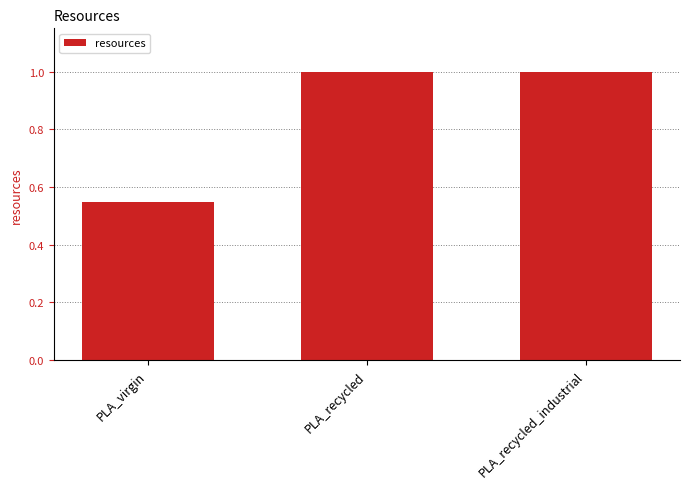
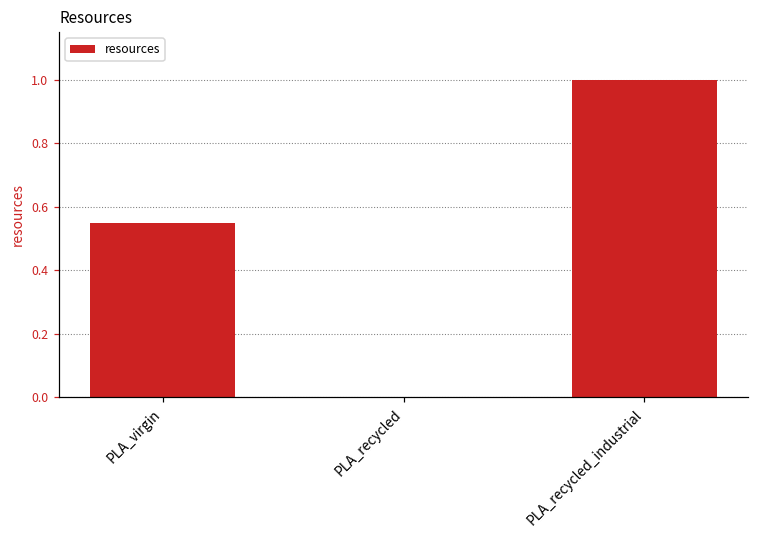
PLA_recycled: 1 -> 0
